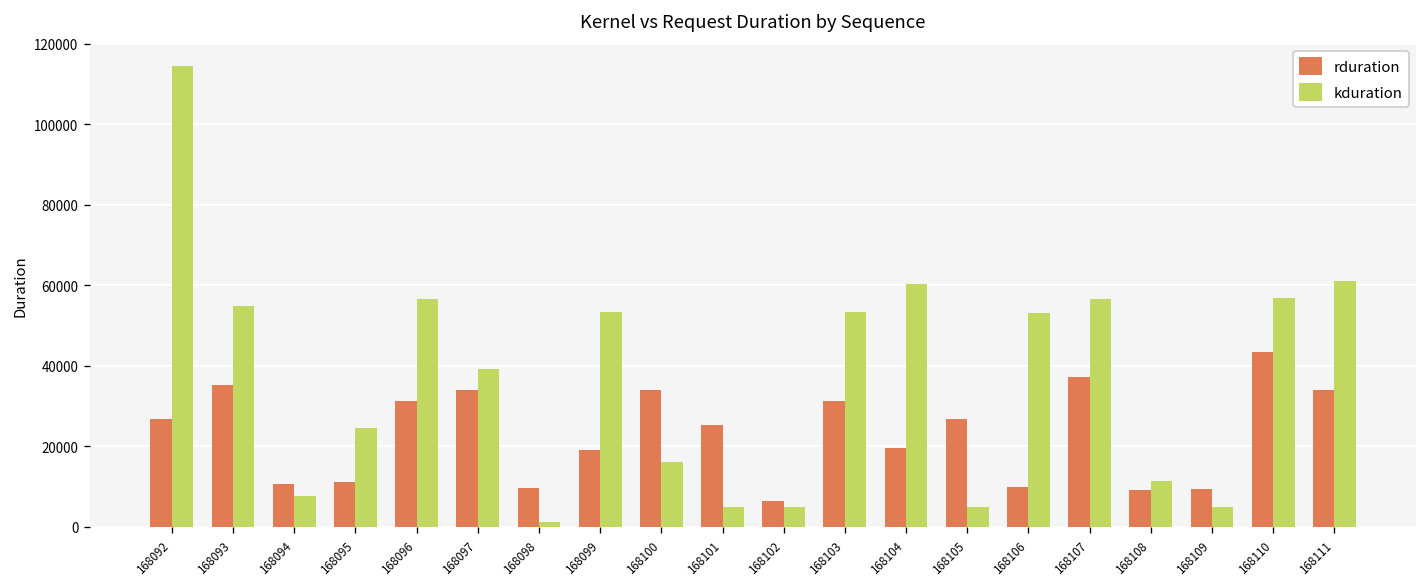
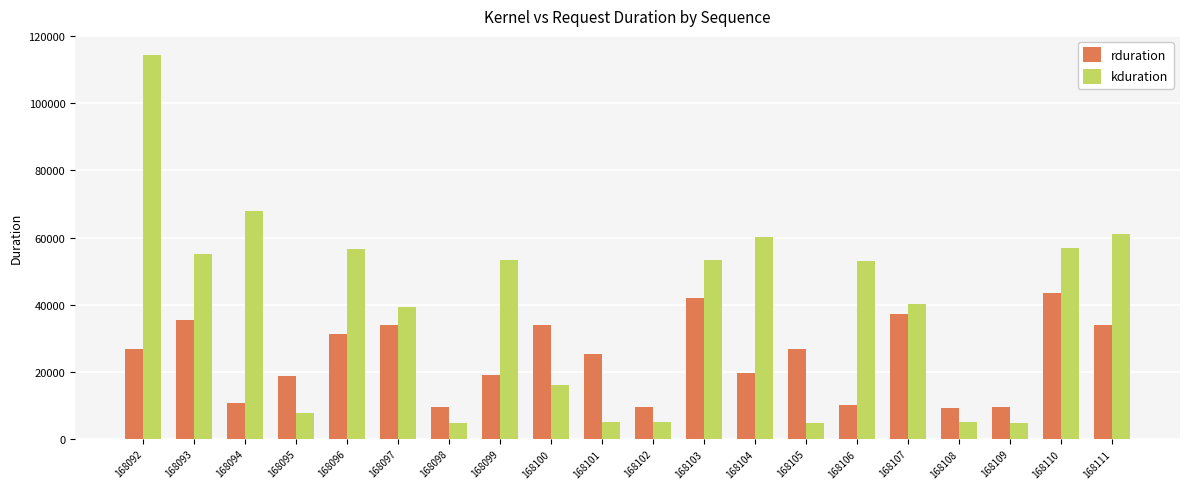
kduration, 168094: 8000 -> 68000
rduration, 168095: 11000 -> 19000
kduration, 168095: 25000 -> 8000
kduration, 168098: 1000 -> 5000
rduration, 168102: 7000 -> 10000
rduration, 168103: 31000 -> 42000
kduration, 168107: 57000 -> 40000
kduration, 168108: 11000 -> 5000
